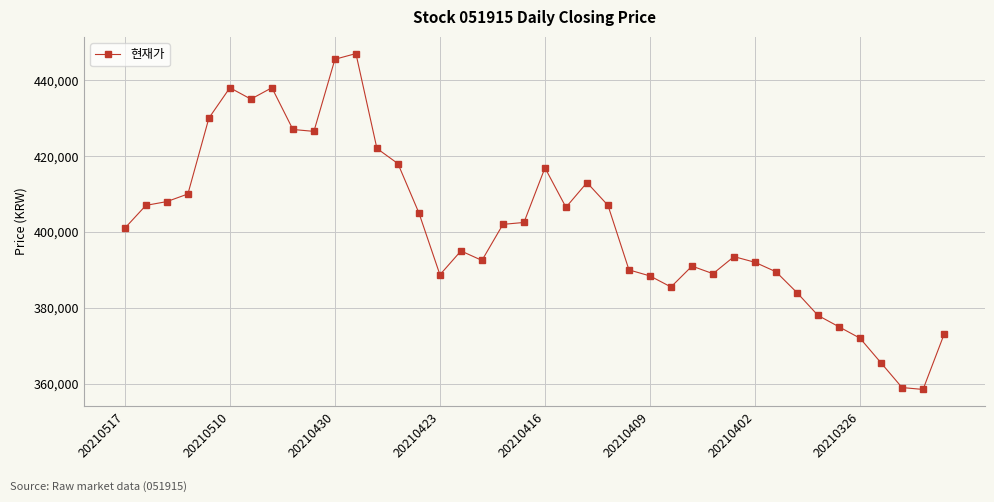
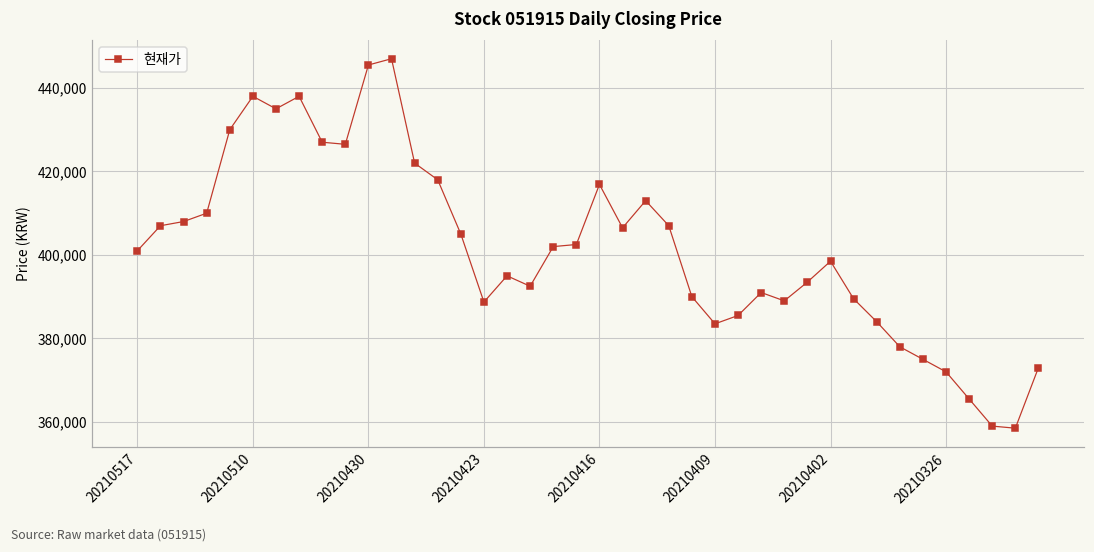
20210409: 388,000 -> 384,000
20210402: 392,000 -> 398,000
